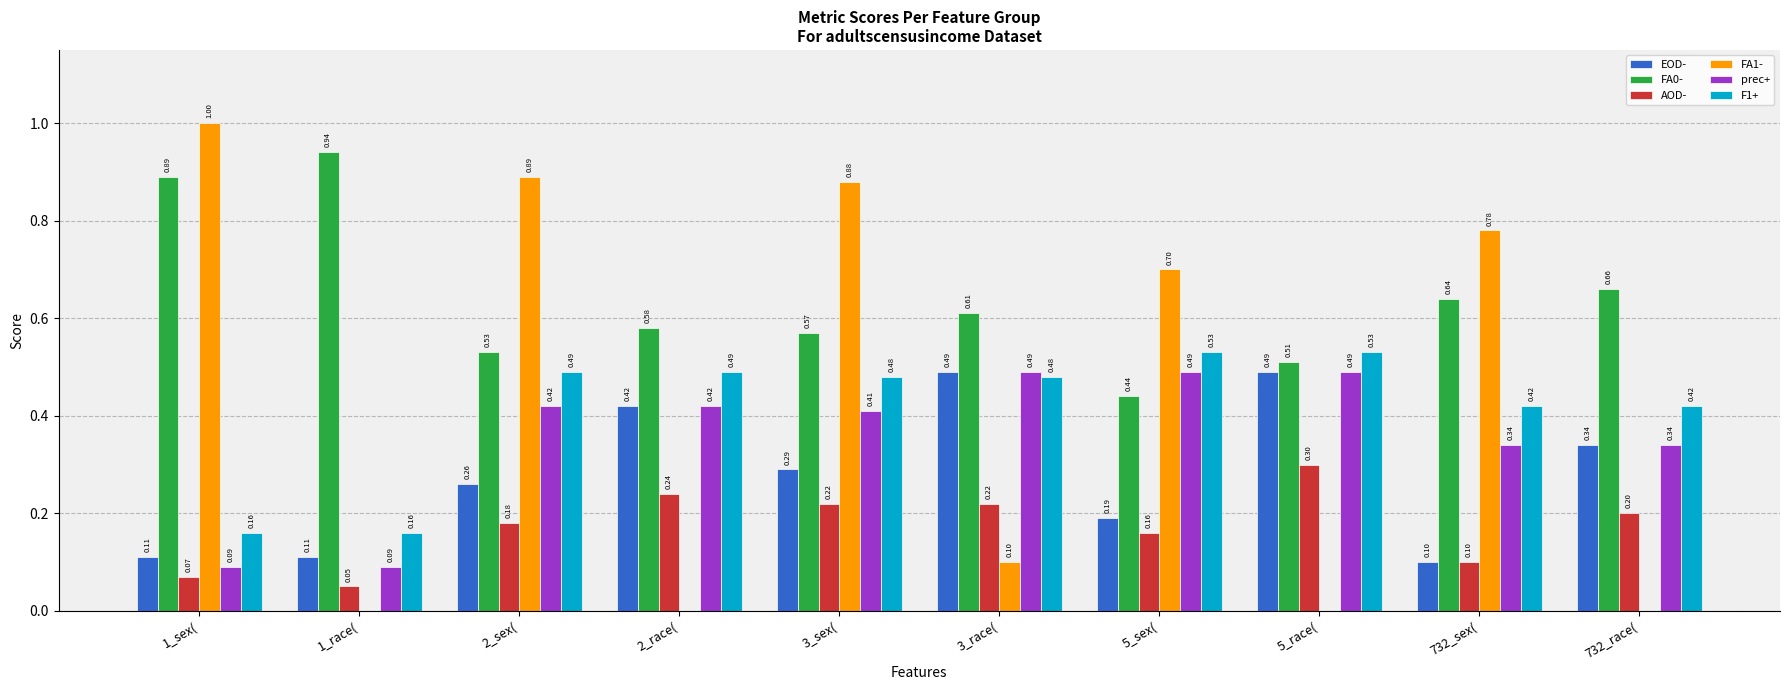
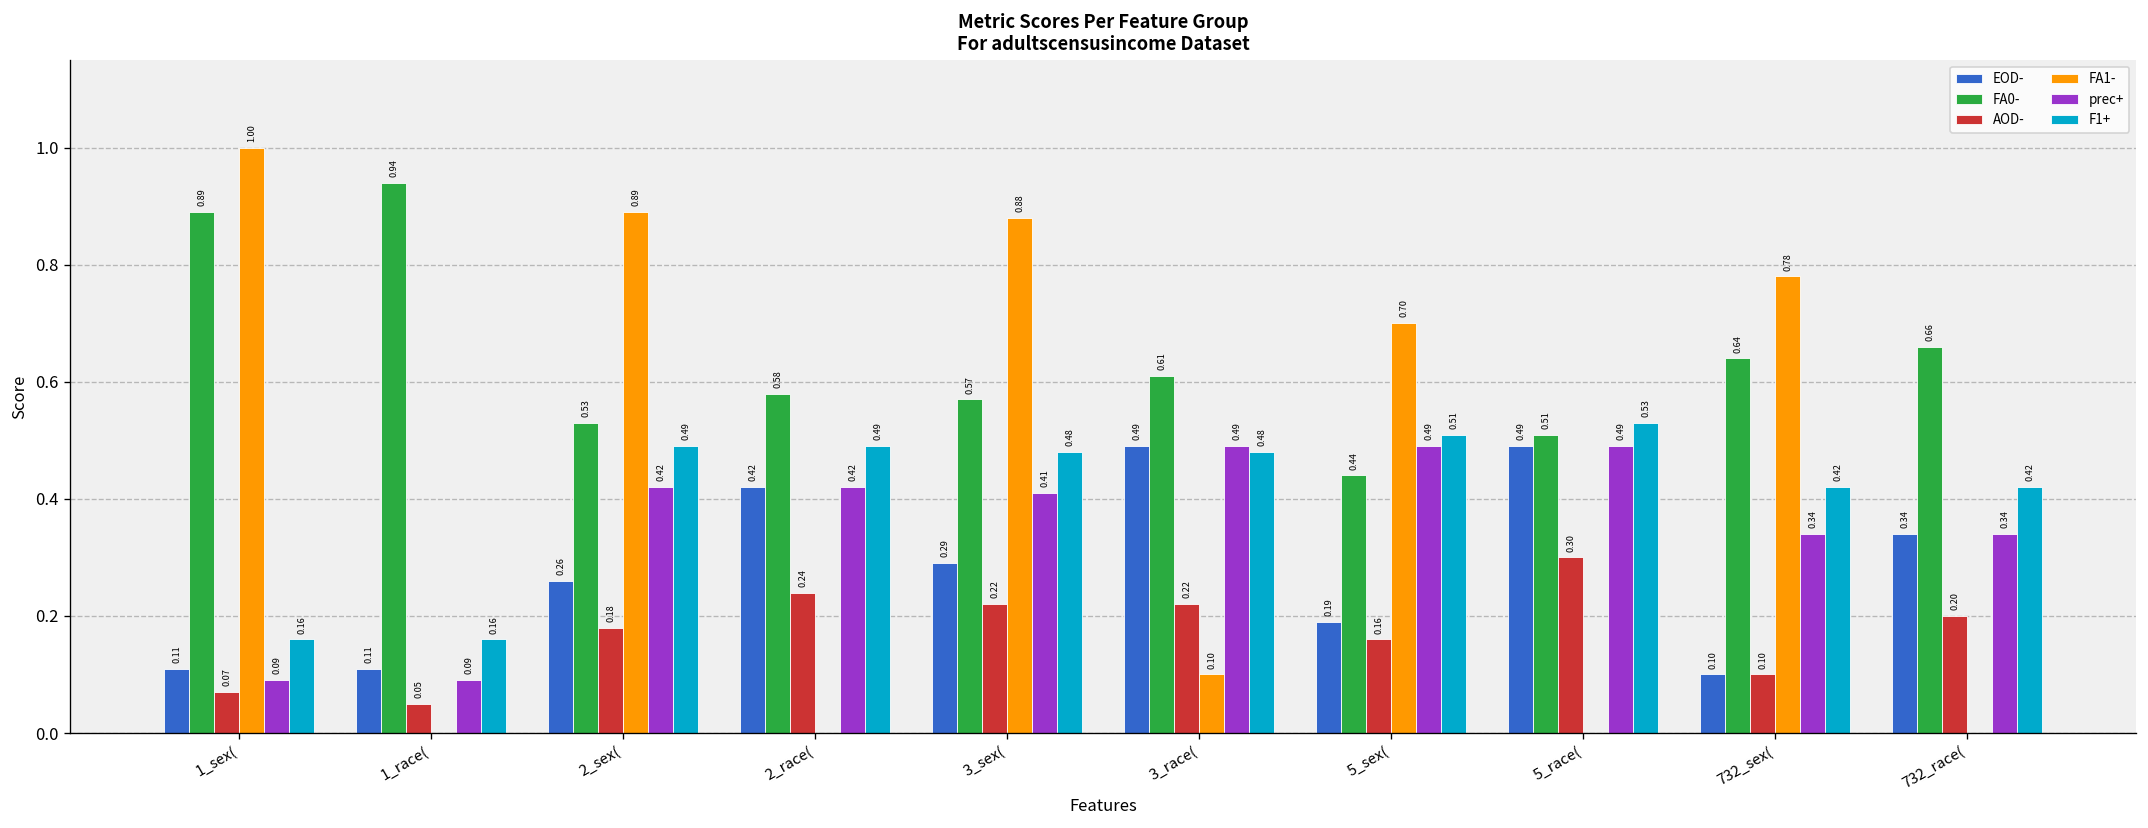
F1+, 5_sex(: 0.53 -> 0.51
